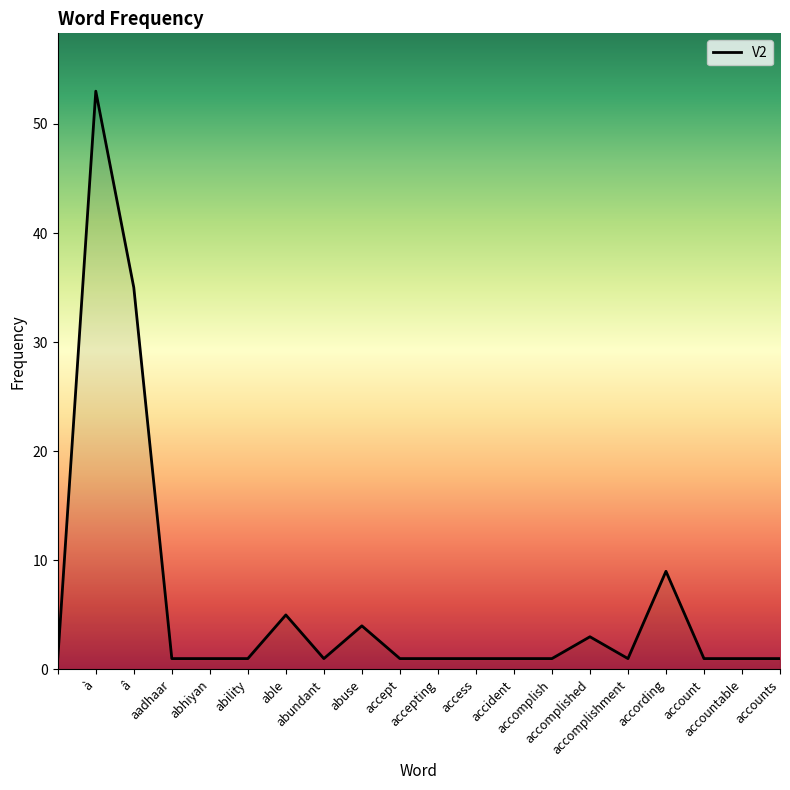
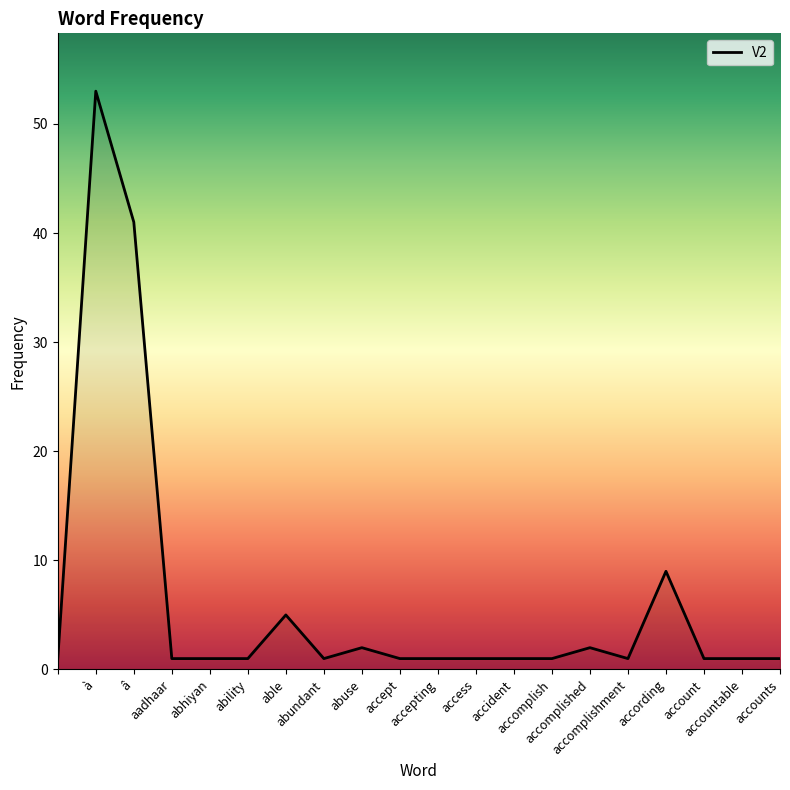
â: 35 -> 41
abuse: 4 -> 2
accomplished: 3 -> 2
